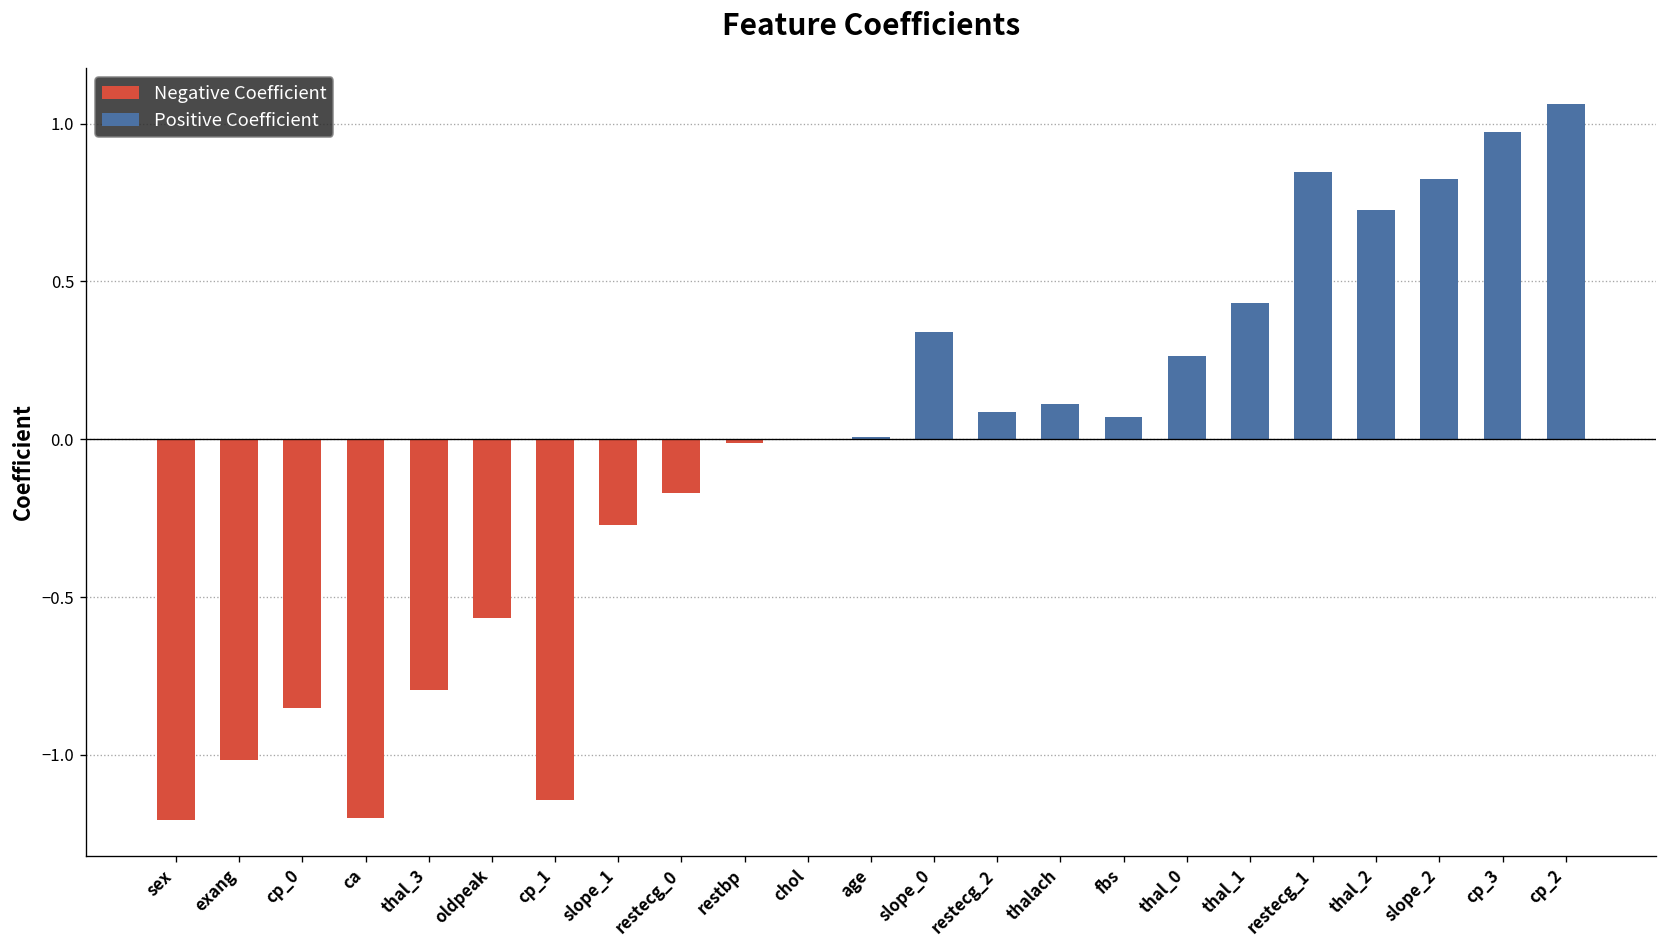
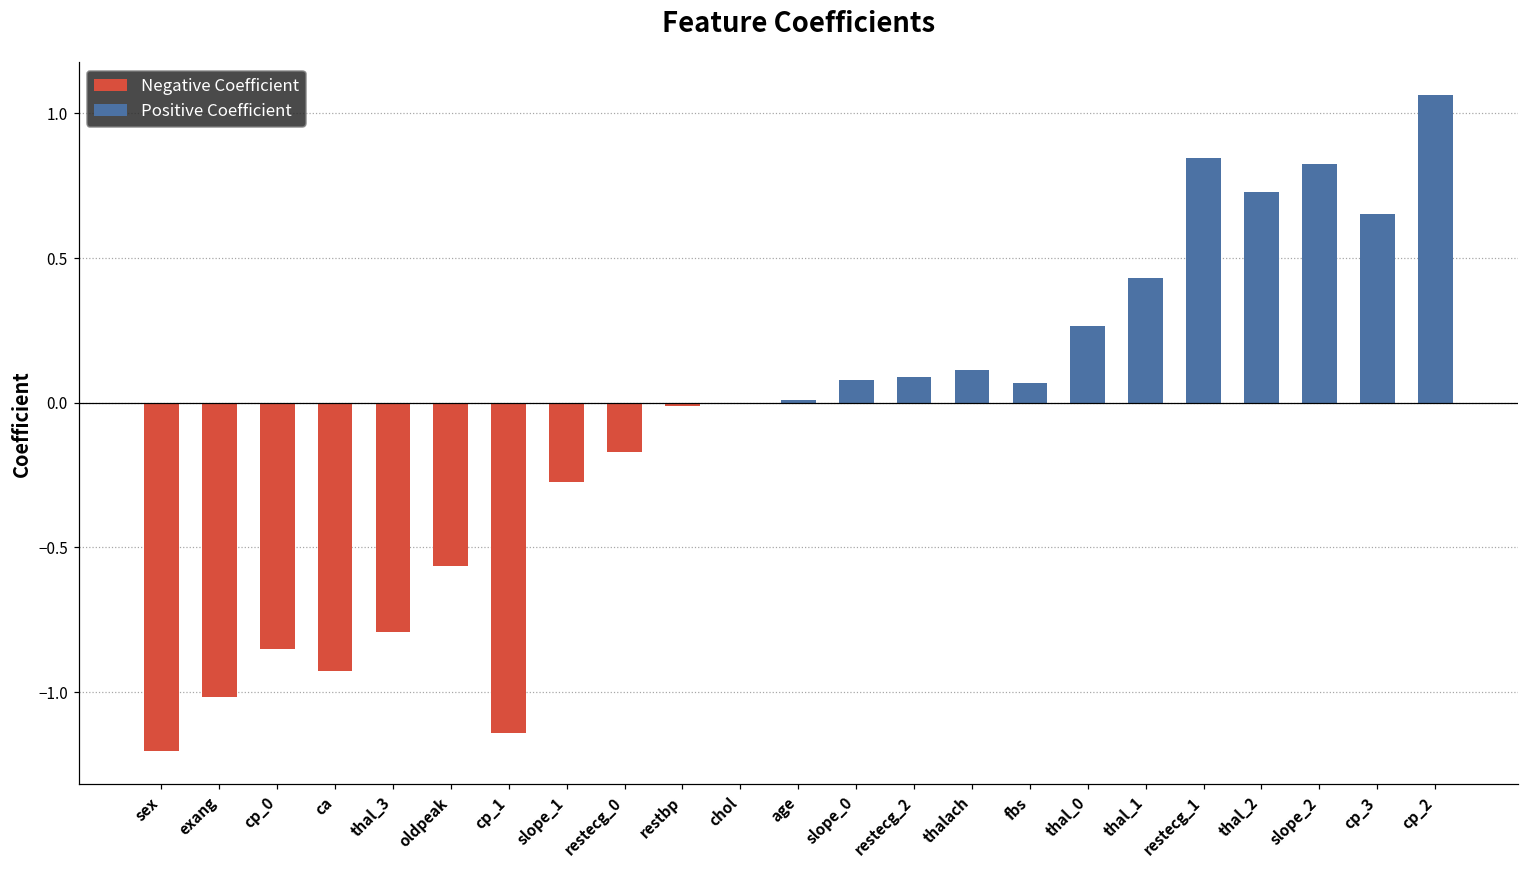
Negative Coefficient, ca: -1.20 -> -0.93
Positive Coefficient, slope_0: 0.34 -> 0.08
Positive Coefficient, cp_3: 0.97 -> 0.65
